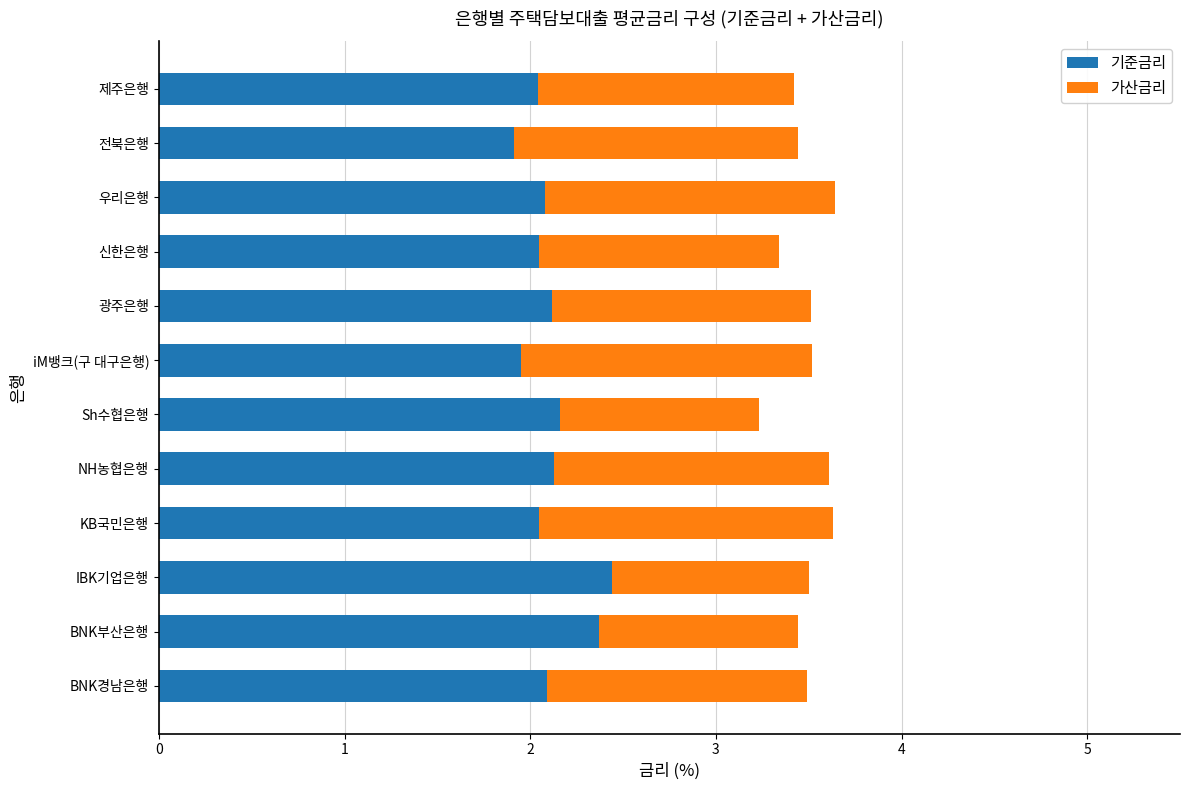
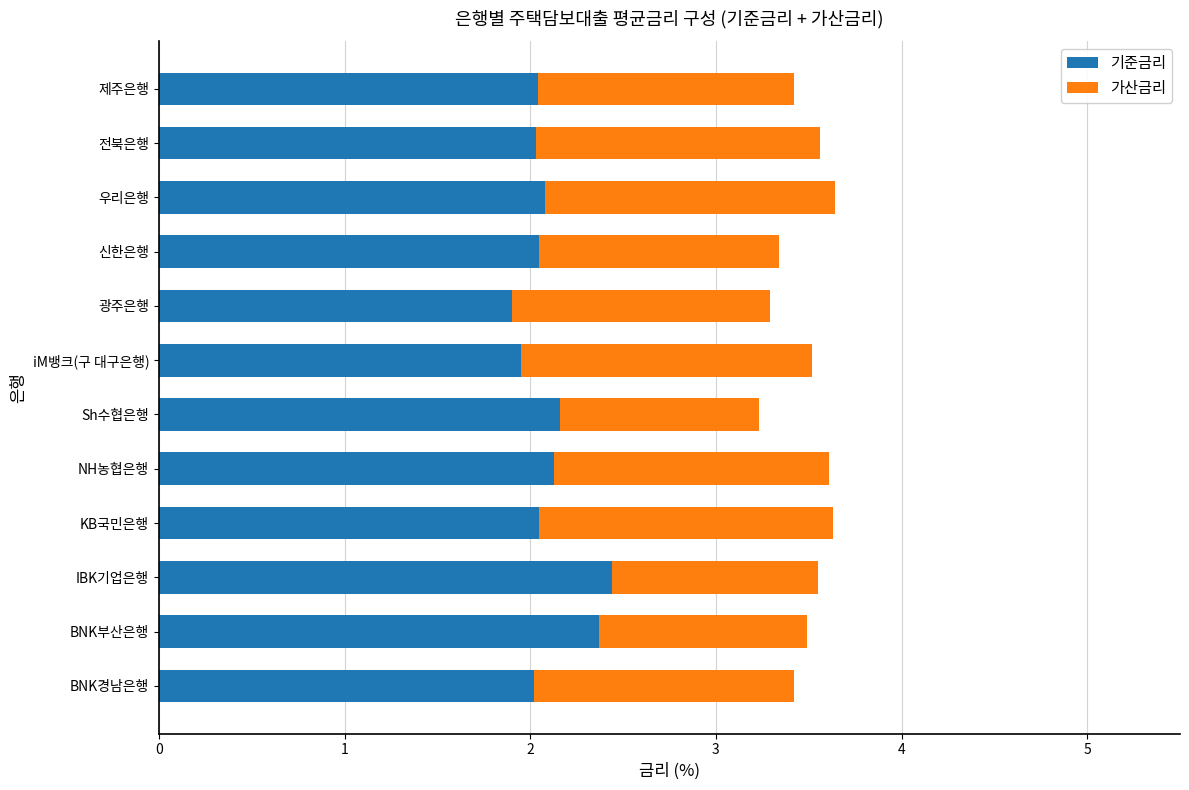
기준금리, 전북은행: 1.91 -> 2.03
기준금리, 광주은행: 2.12 -> 1.90
가산금리, IBK기업은행: 1.06 -> 1.11
가산금리, BNK부산은행: 1.07 -> 1.12
기준금리, BNK경남은행: 2.09 -> 2.02
